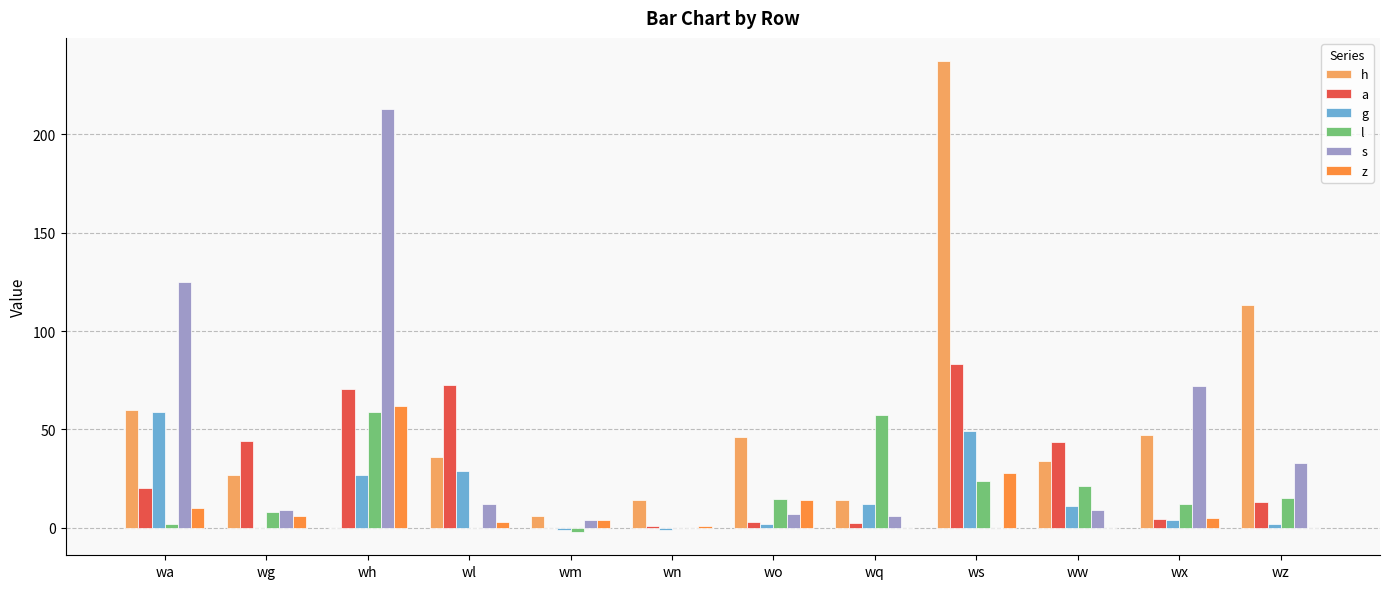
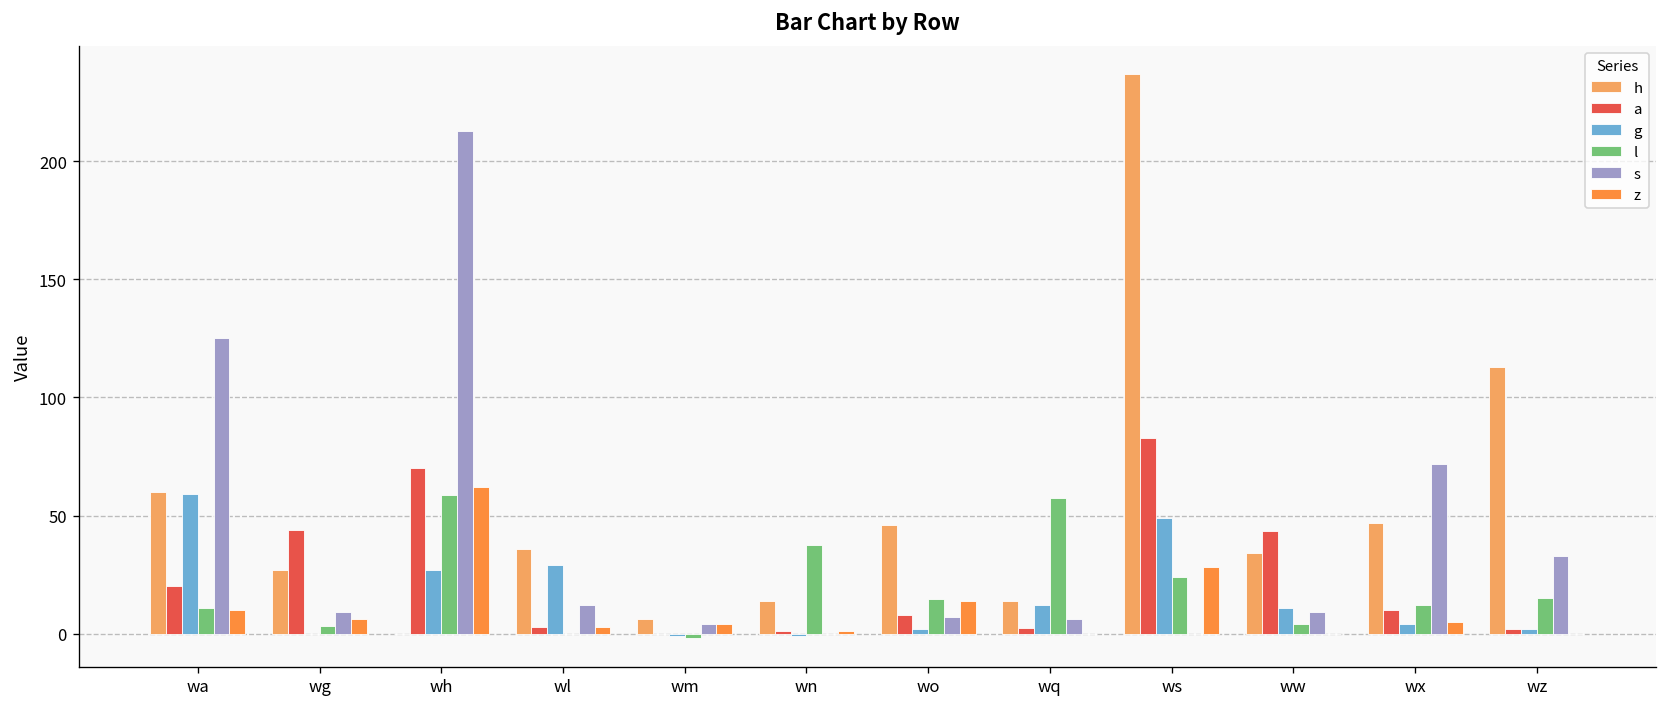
l, wa: 2 -> 11
l, wg: 8 -> 3
a, wl: 72 -> 3
l, wn: 0 -> 38
a, wo: 3 -> 8
l, ww: 21 -> 4
a, wx: 4 -> 10
a, wz: 13 -> 2
